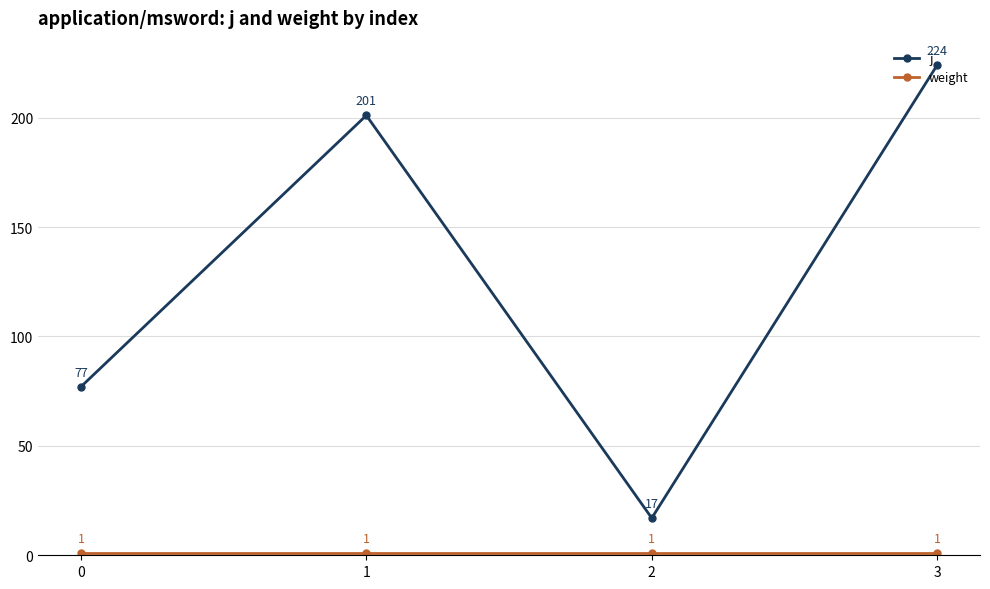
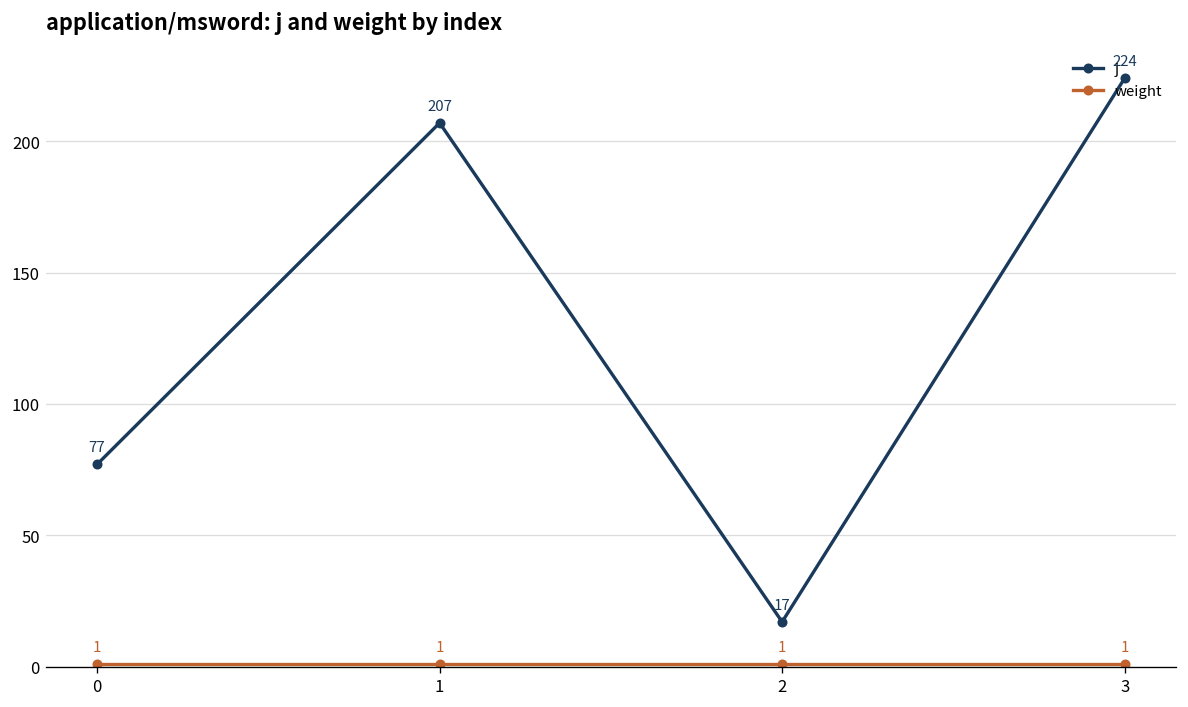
j, 1: 201 -> 207
